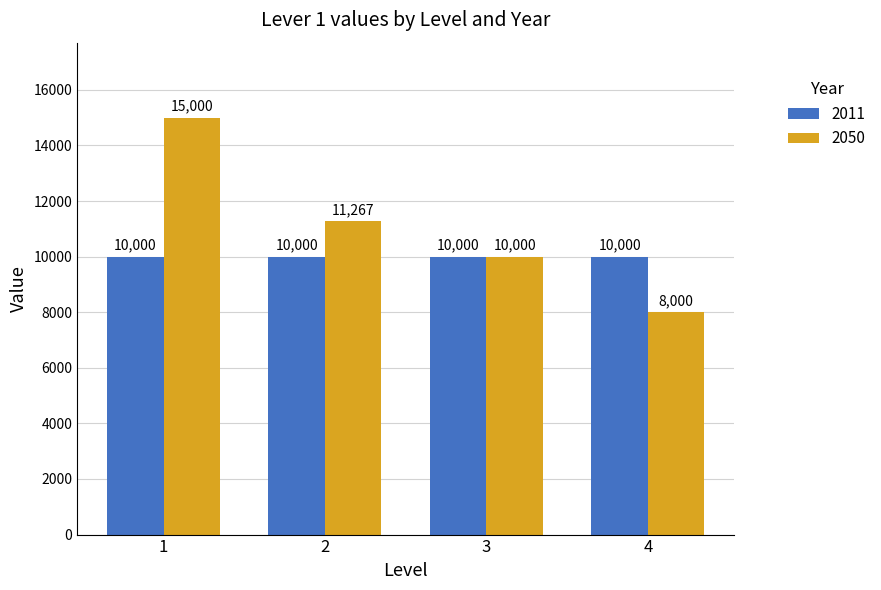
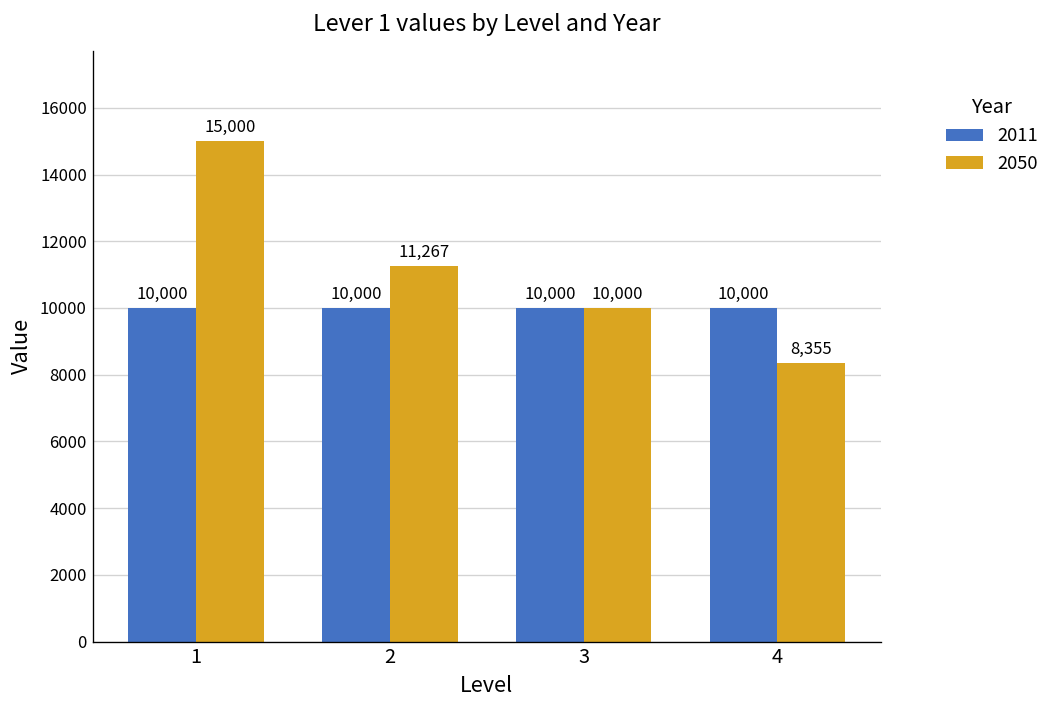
2050, 4: 8,000 -> 8,355
